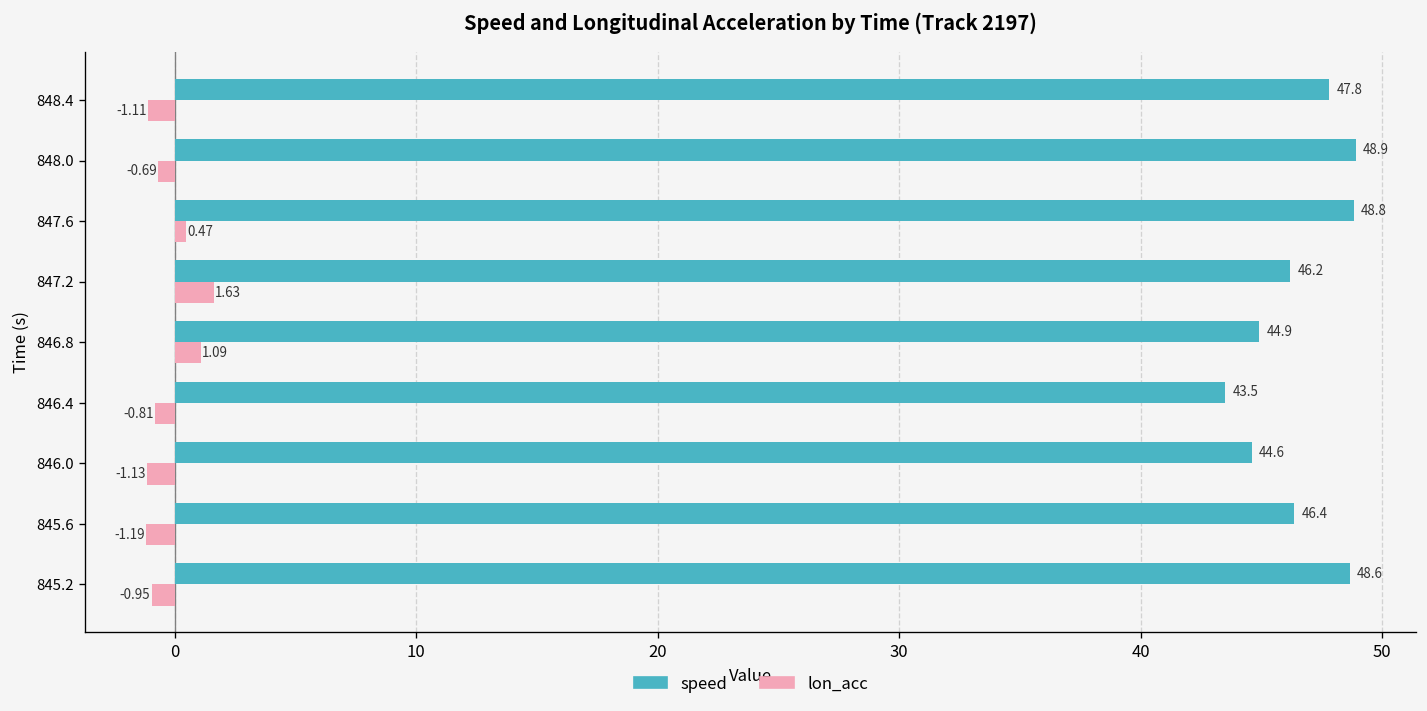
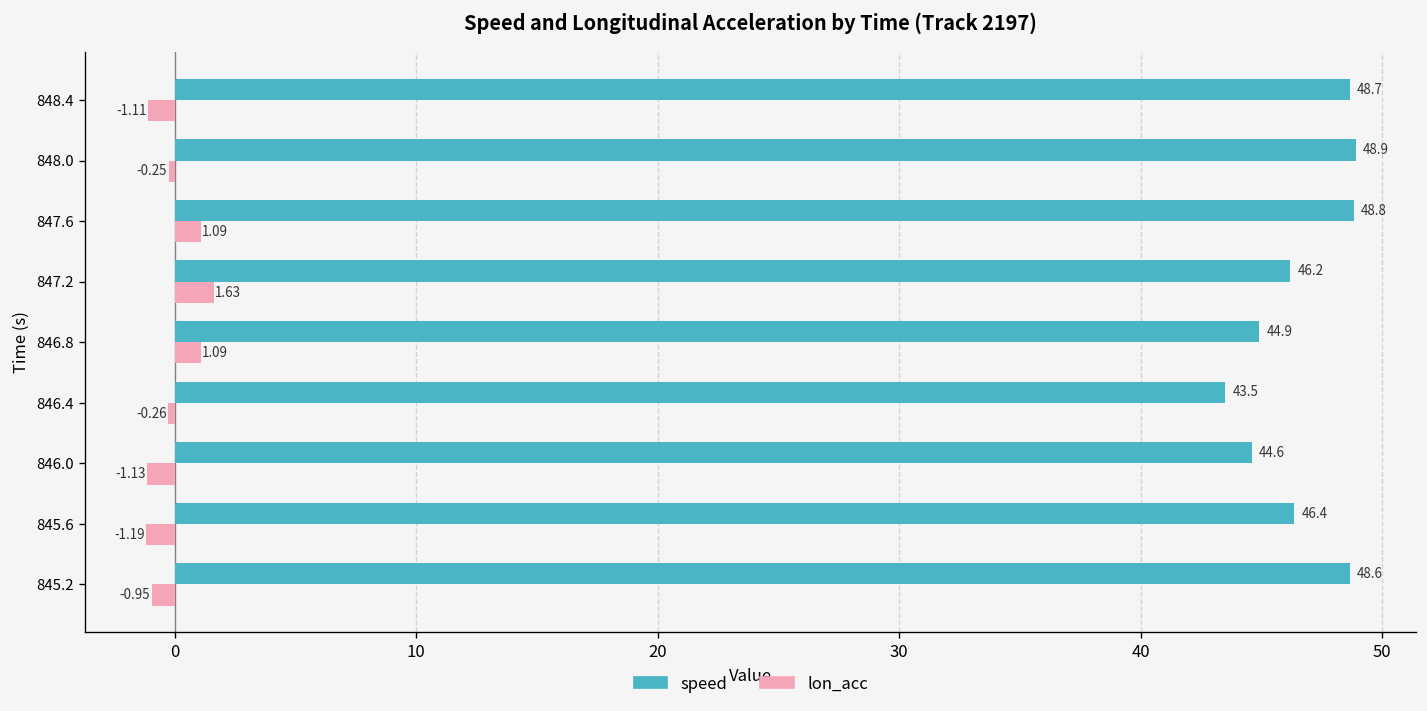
speed, 848.4: 47.8 -> 48.7
lon_acc, 848.0: -0.69 -> -0.25
lon_acc, 847.6: 0.47 -> 1.09
lon_acc, 846.4: -0.81 -> -0.26
